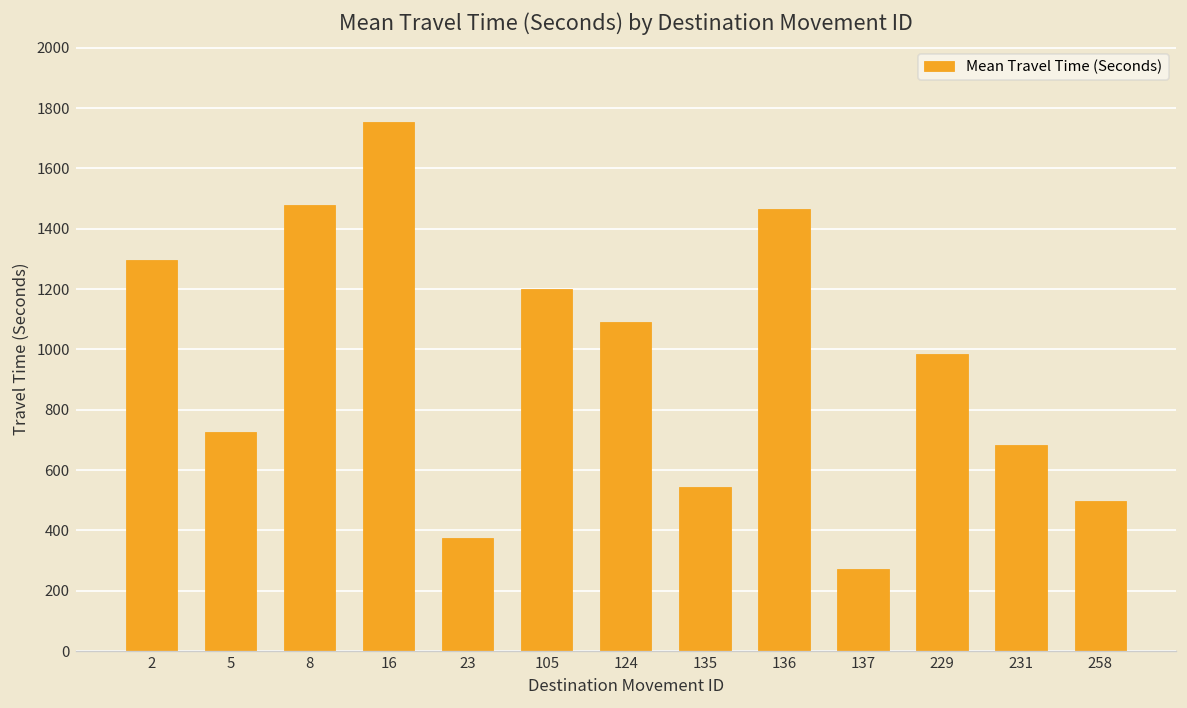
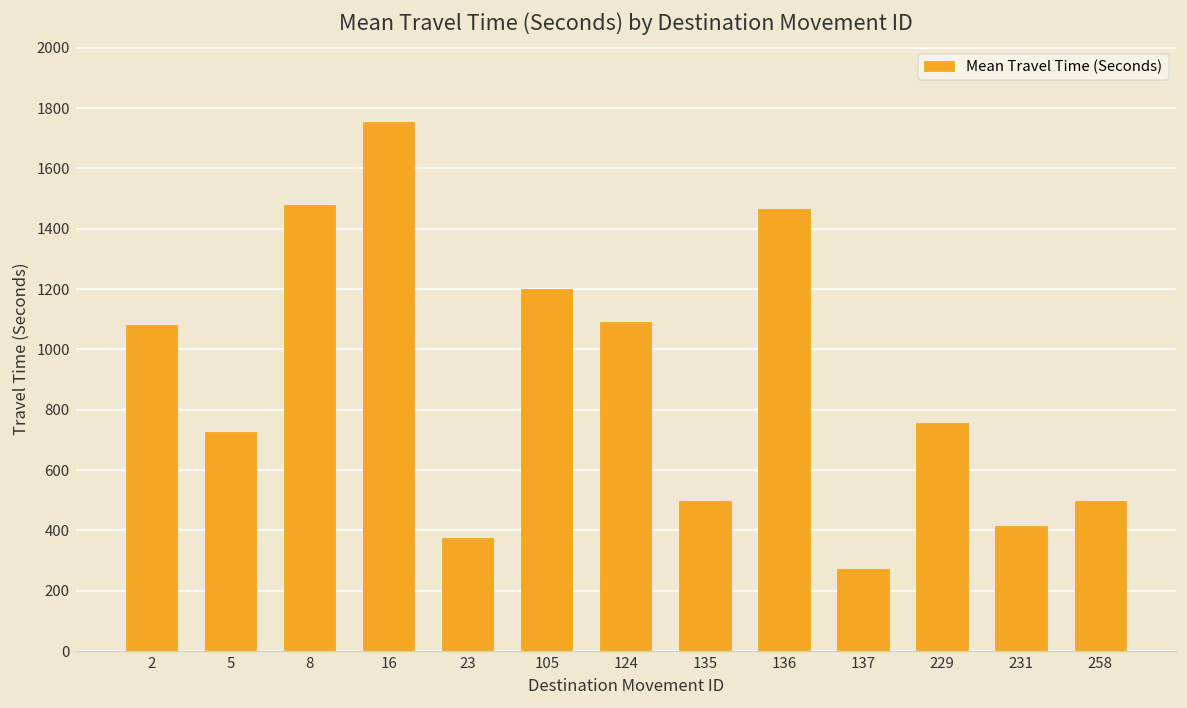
2: 1300 -> 1080
135: 550 -> 500
229: 990 -> 760
231: 680 -> 420
